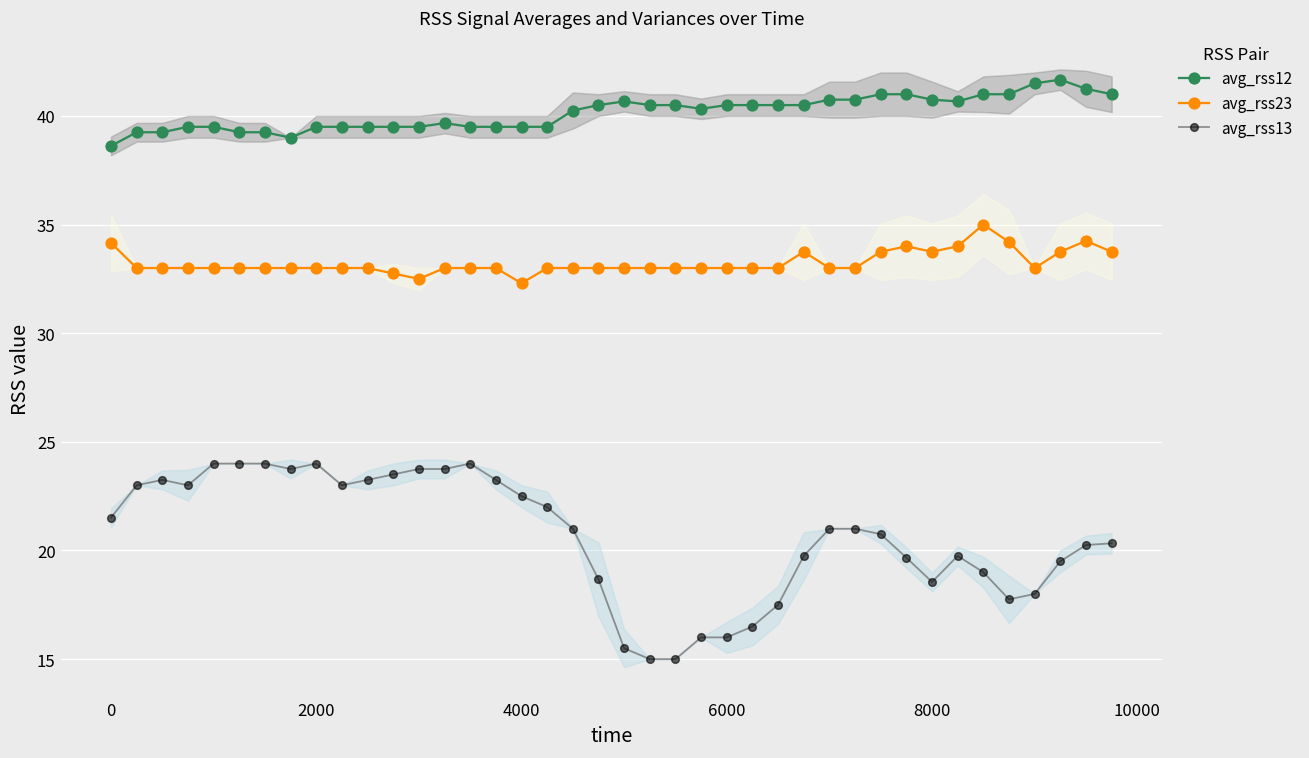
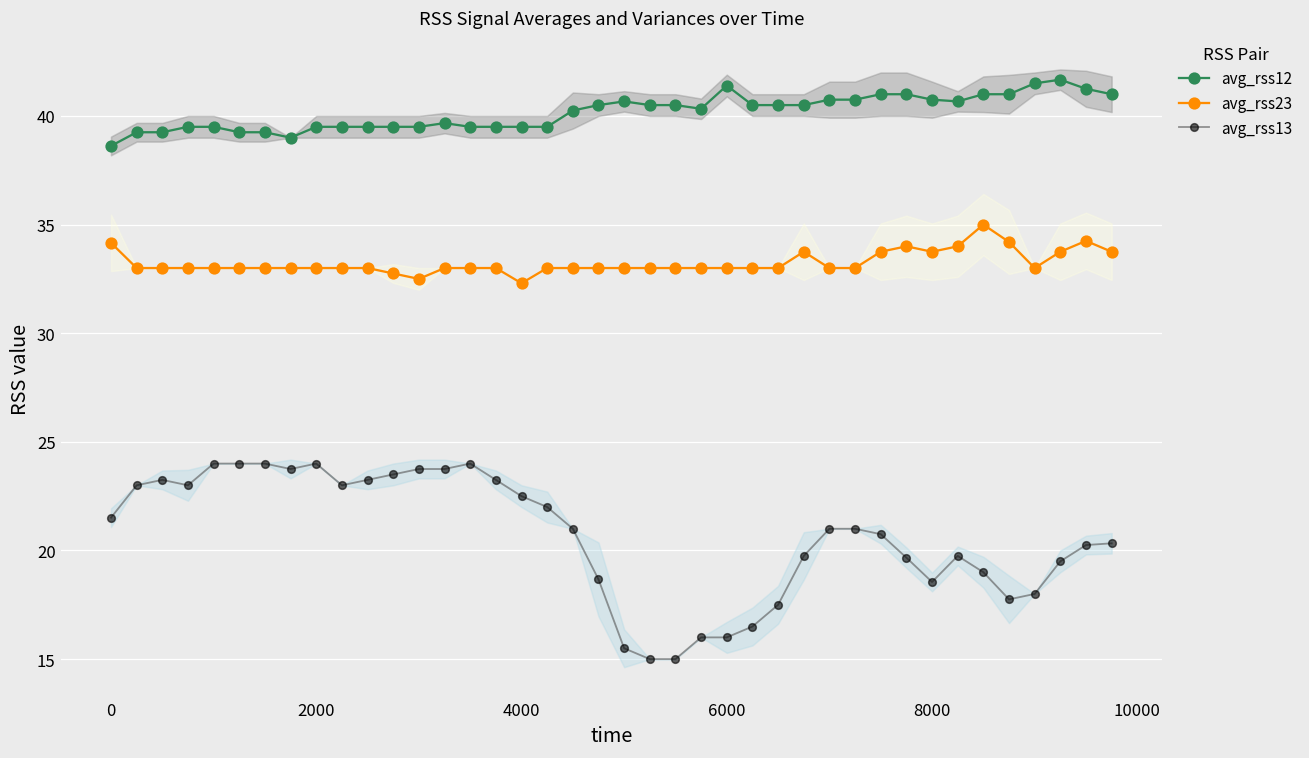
avg_rss12, 6000: 40.5 -> 41.4
